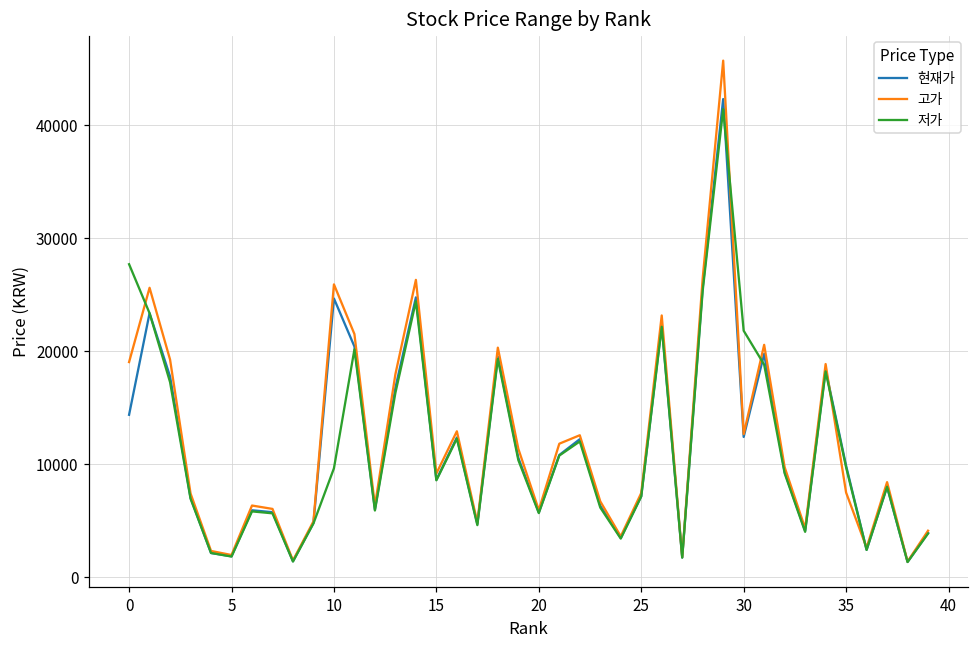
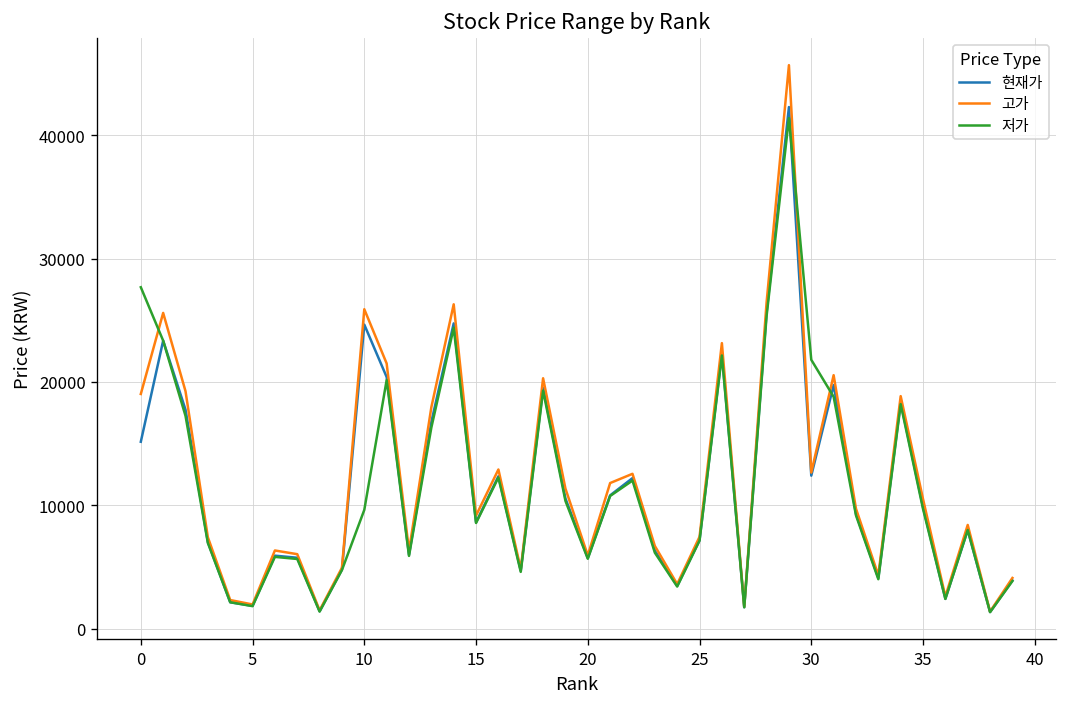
현재가, 0: 14400 -> 15200
고가, 35: 7500 -> 10500
